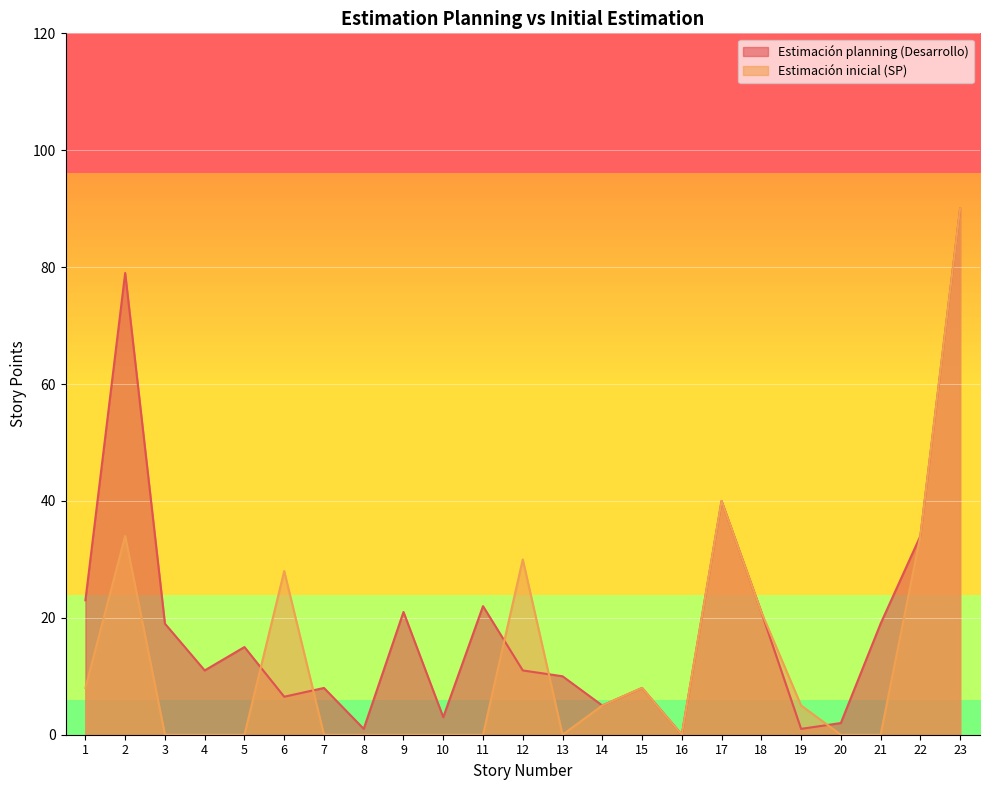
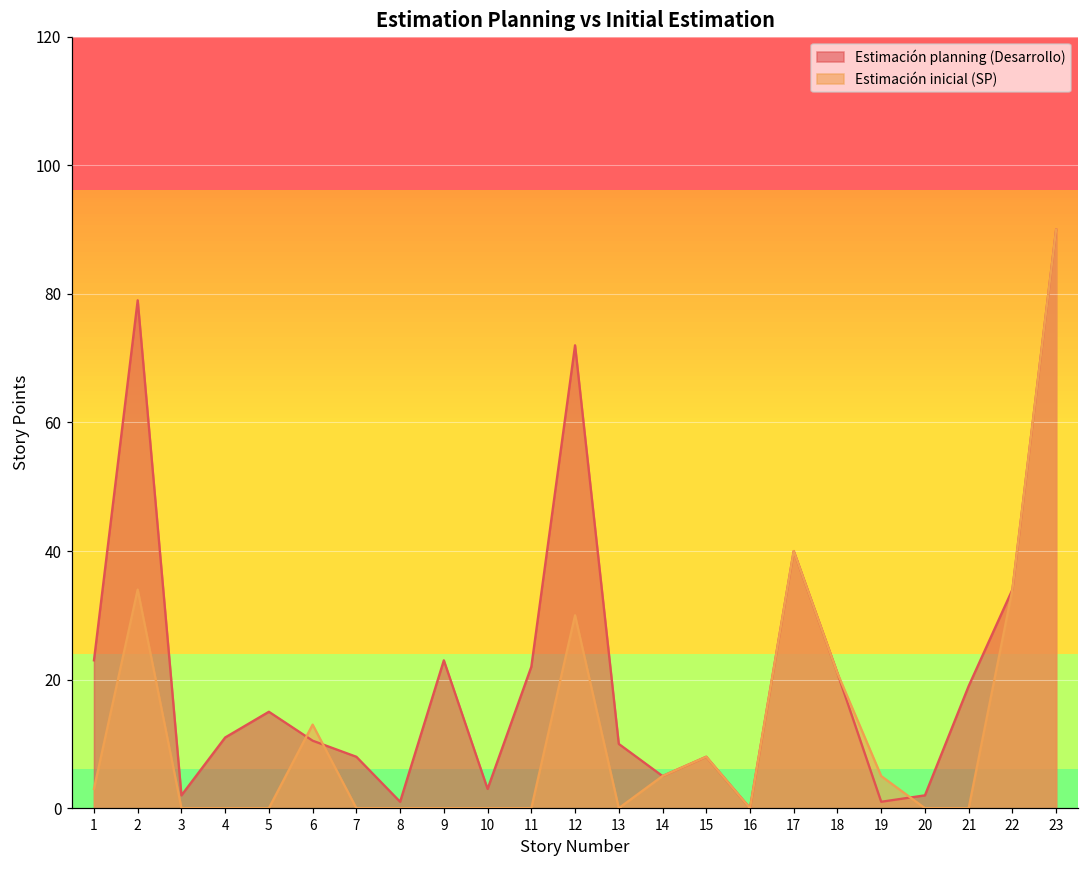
Estimación inicial (SP), 1: 8 -> 3
Estimación planning (Desarrollo), 3: 19 -> 2
Estimación planning (Desarrollo), 6: 7 -> 11
Estimación inicial (SP), 6: 28 -> 13
Estimación planning (Desarrollo), 9: 21 -> 23
Estimación planning (Desarrollo), 12: 11 -> 72
